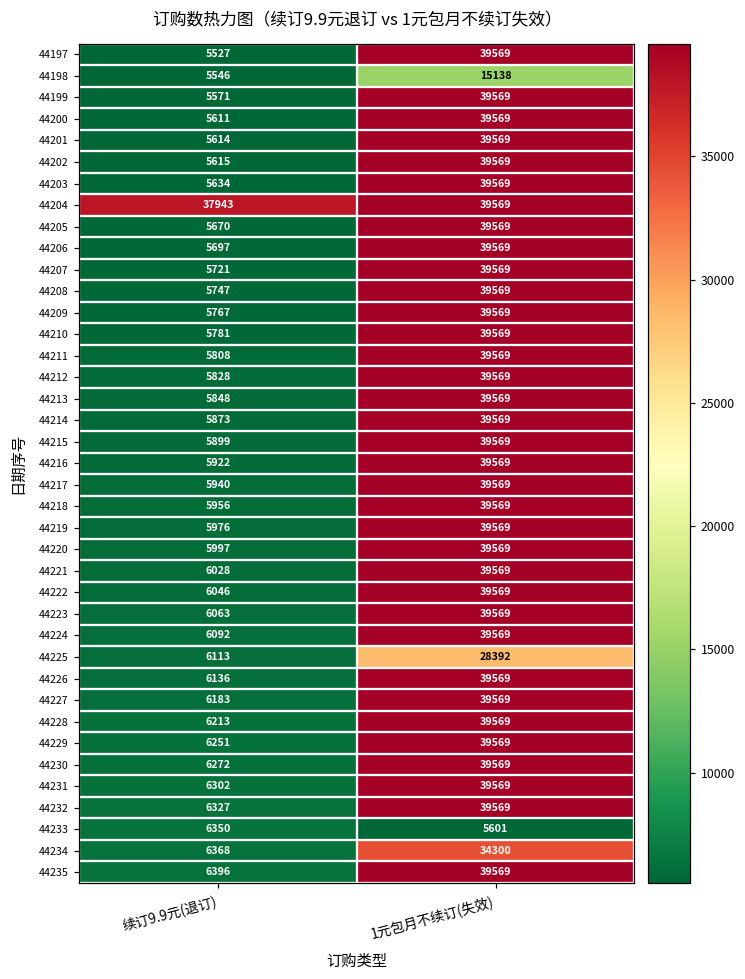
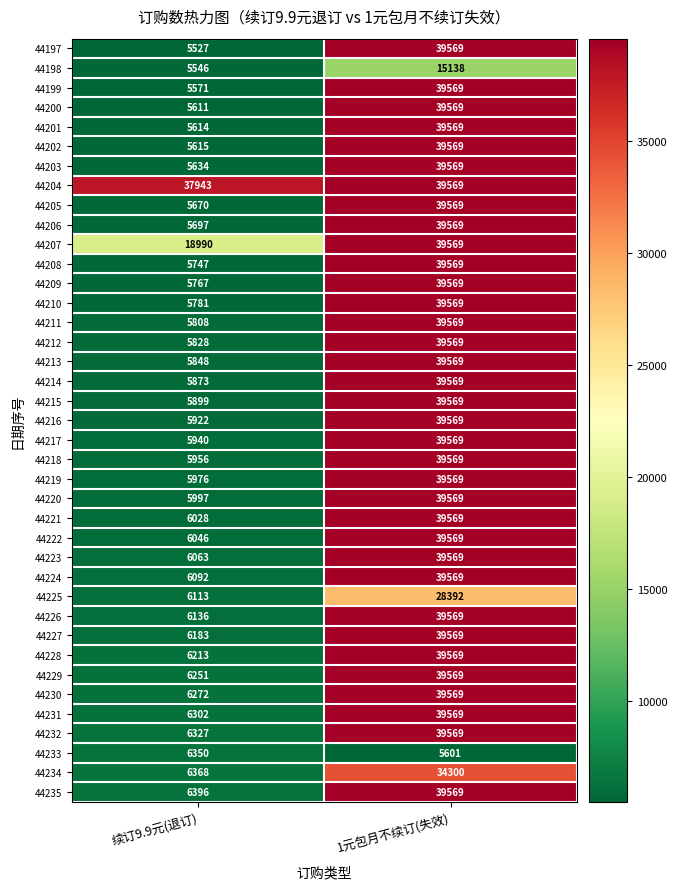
44207, 续订9.9元(退订): 5721 -> 18990
